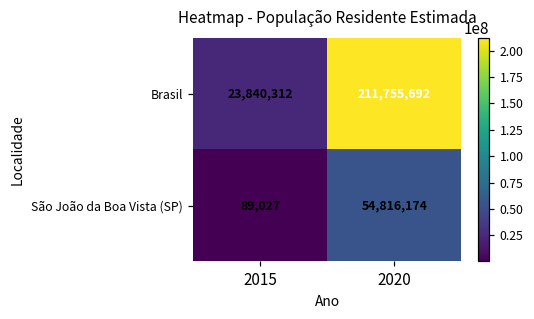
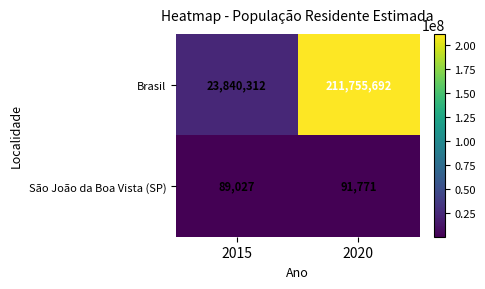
São João da Boa Vista (SP), 2020: 54,816,174 -> 91,771
